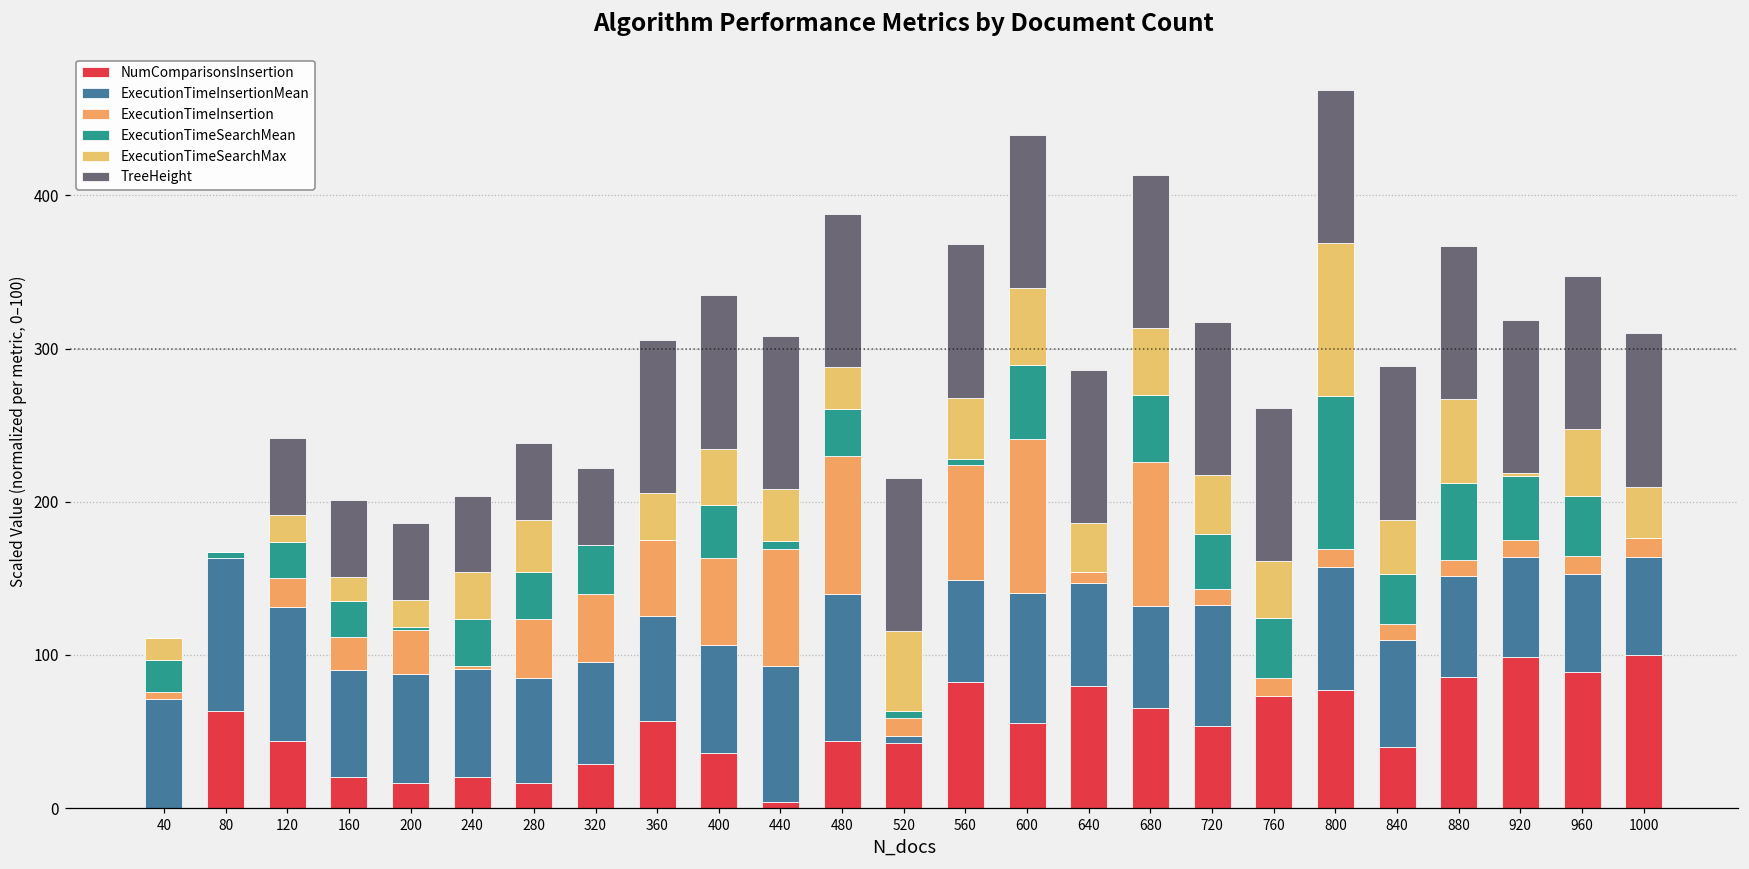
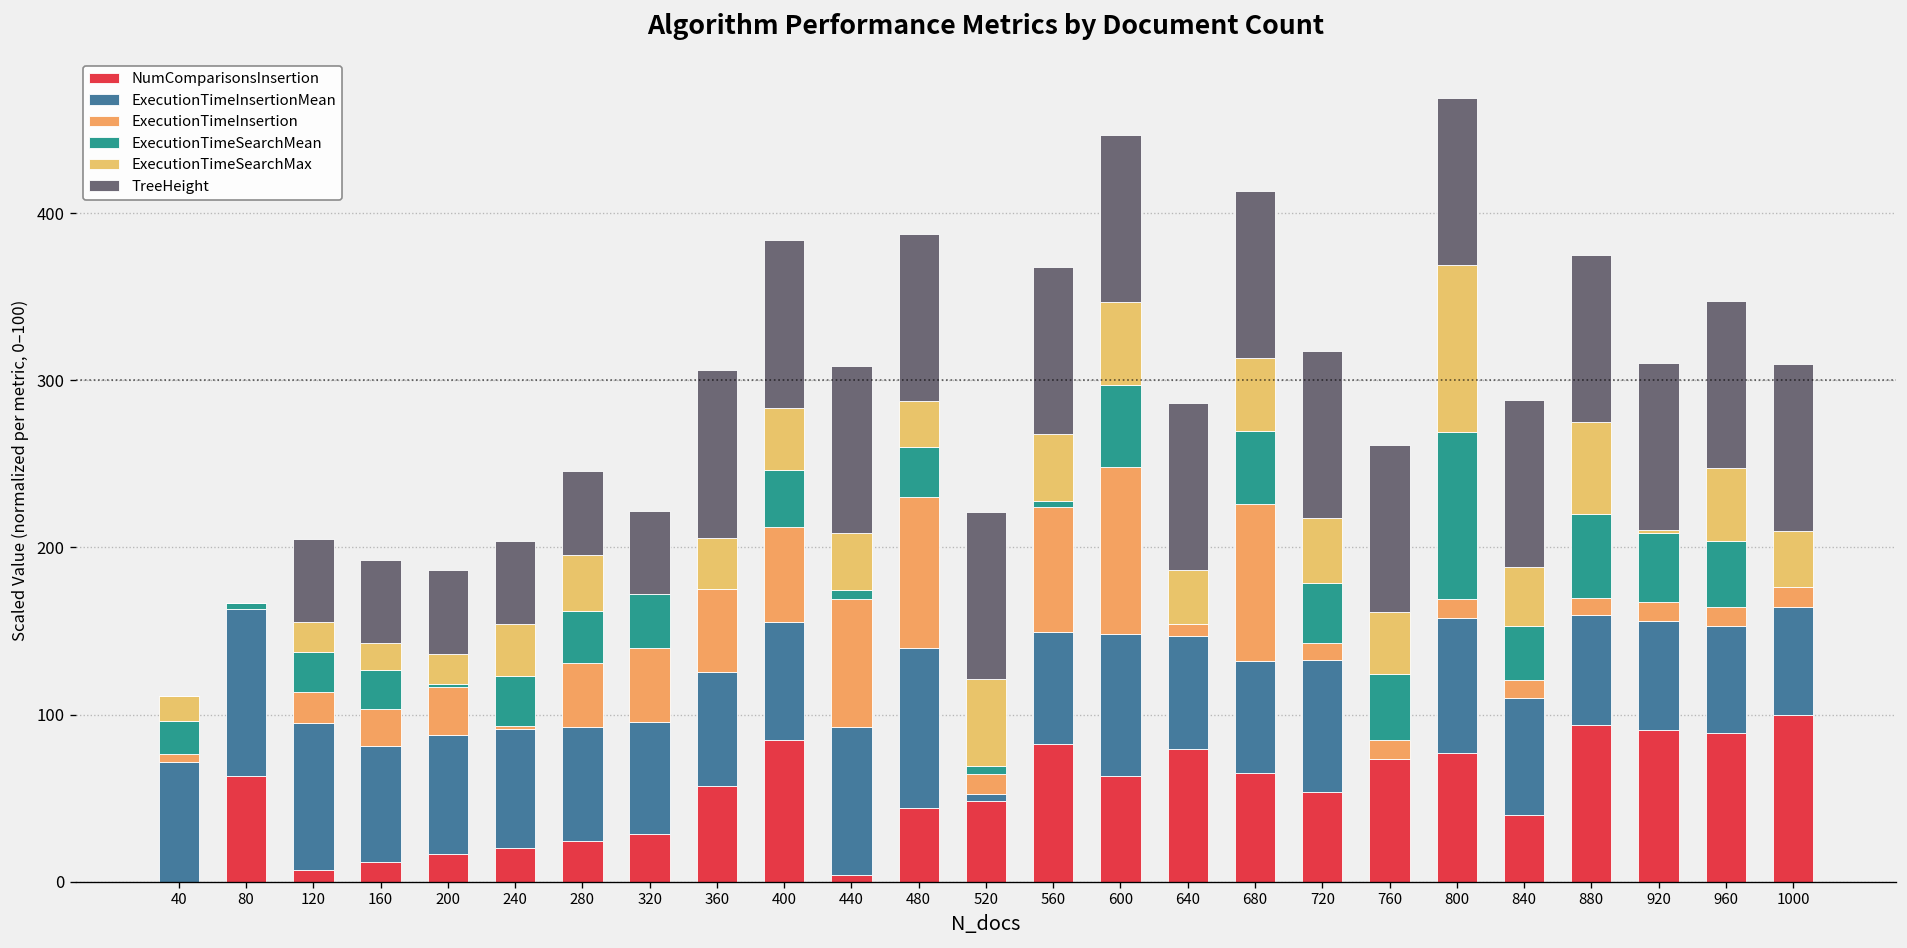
NumComparisonsInsertion, 120: 44 -> 7
NumComparisonsInsertion, 160: 21 -> 12
NumComparisonsInsertion, 280: 17 -> 24
NumComparisonsInsertion, 400: 36 -> 85
NumComparisonsInsertion, 520: 42 -> 48
NumComparisonsInsertion, 600: 56 -> 63
NumComparisonsInsertion, 880: 86 -> 94
NumComparisonsInsertion, 920: 99 -> 91
